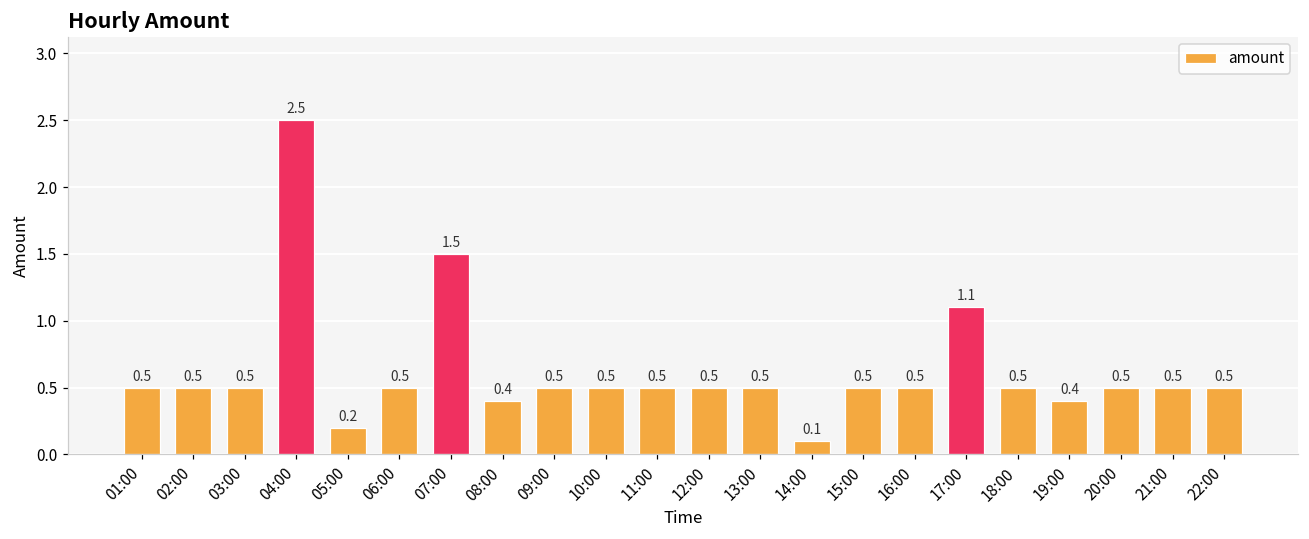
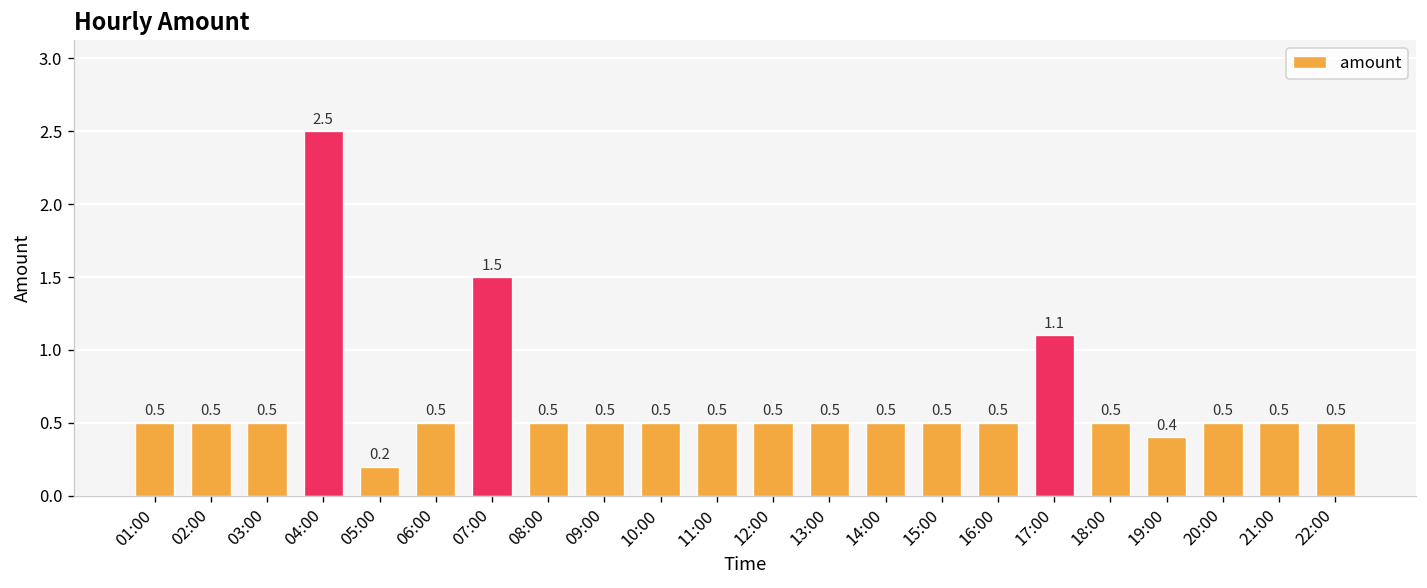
08:00: 0.4 -> 0.5
14:00: 0.1 -> 0.5
